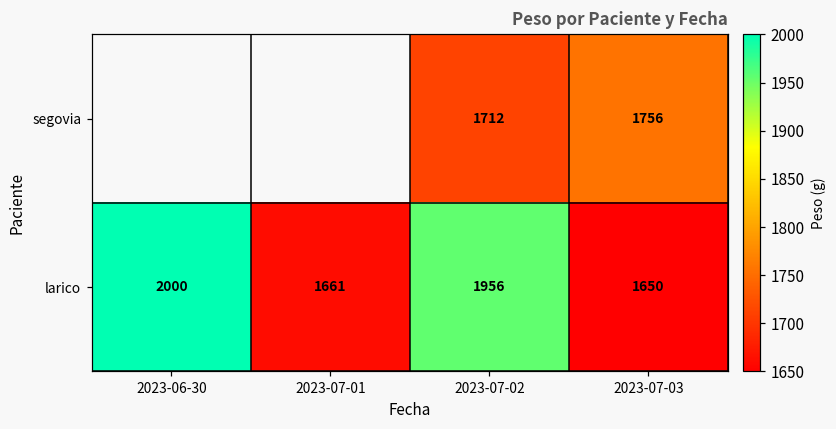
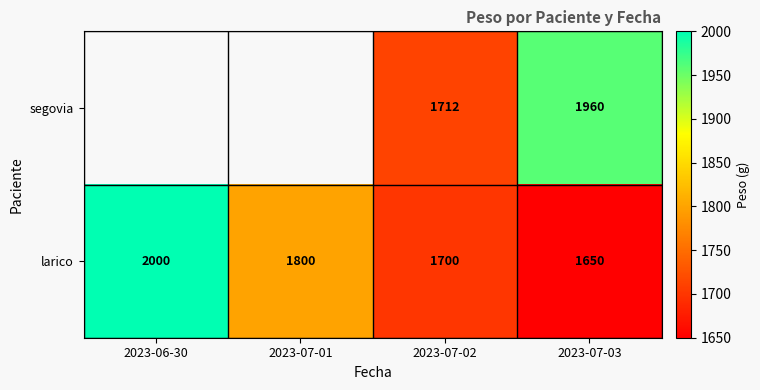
segovia, 2023-07-03: 1756 -> 1960
larico, 2023-07-01: 1661 -> 1800
larico, 2023-07-02: 1956 -> 1700
